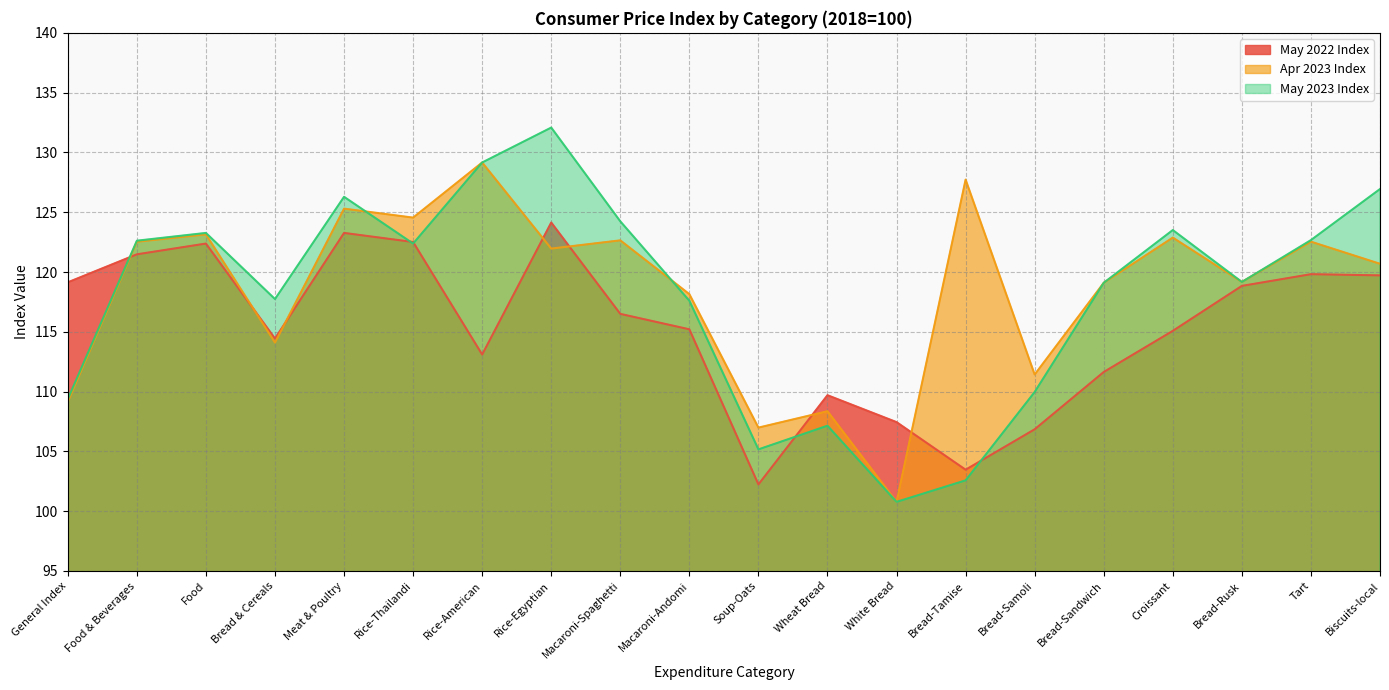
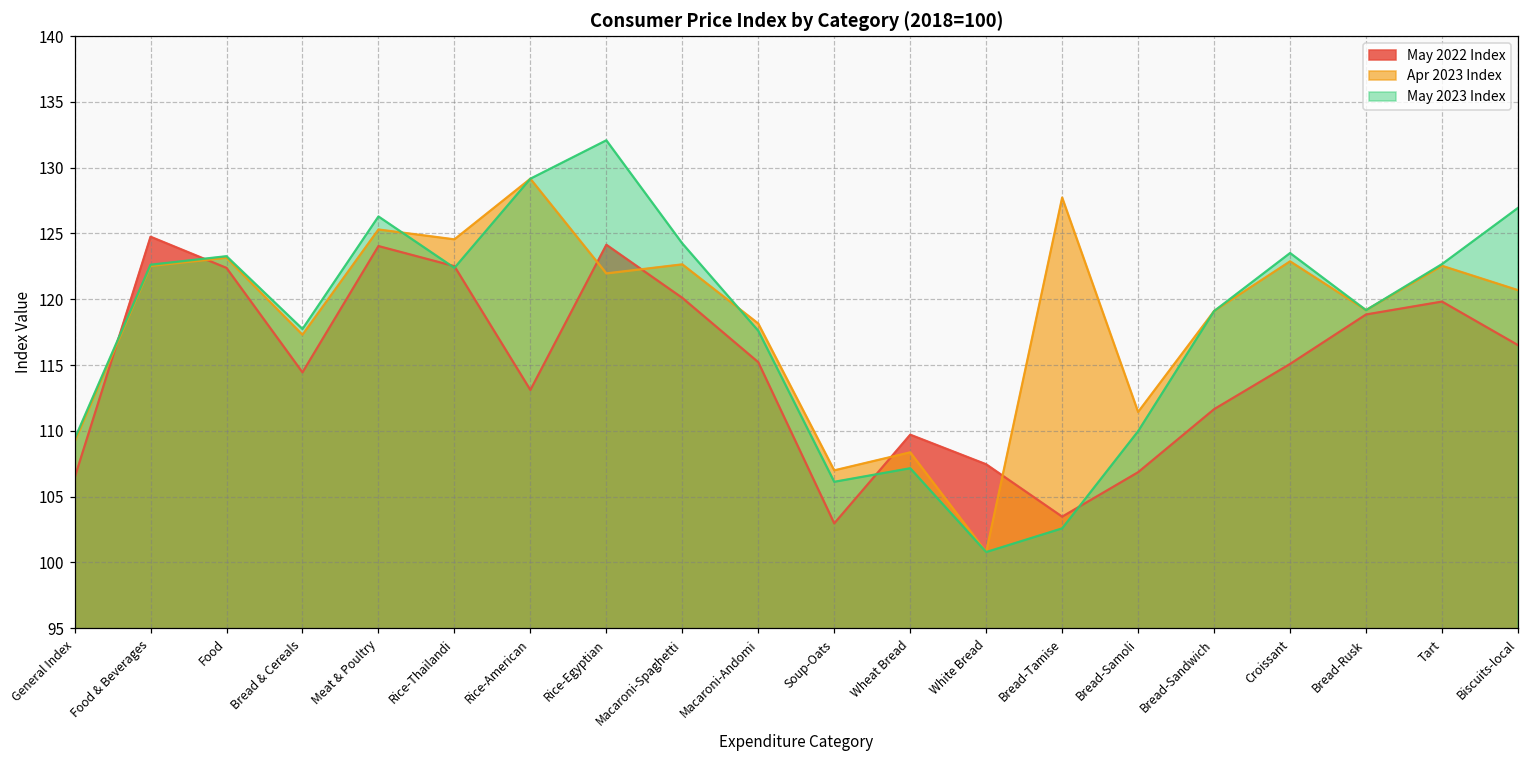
May 2022 Index, General Index: 119.1 -> 106.4
May 2022 Index, Food & Beverages: 121.5 -> 124.8
Apr 2023 Index, Bread & Cereals: 114.1 -> 117.3
May 2022 Index, Meat & Poultry: 123.3 -> 124.0
May 2022 Index, Macaroni-Spaghetti: 116.5 -> 120.1
May 2022 Index, Soup-Oats: 102.2 -> 103.0
May 2023 Index, Soup-Oats: 105.2 -> 106.1
May 2022 Index, Biscuits-local: 119.7 -> 116.5
